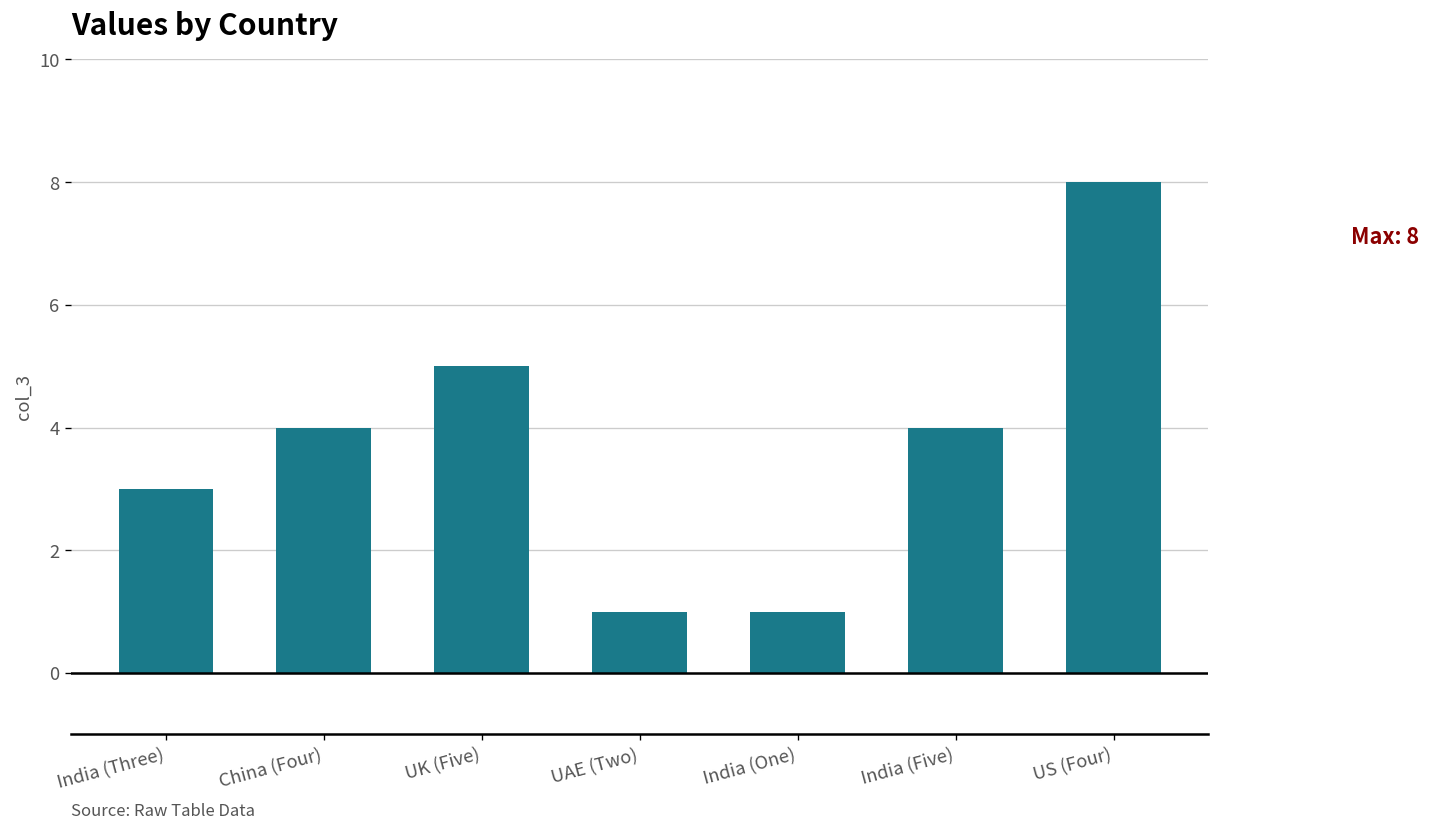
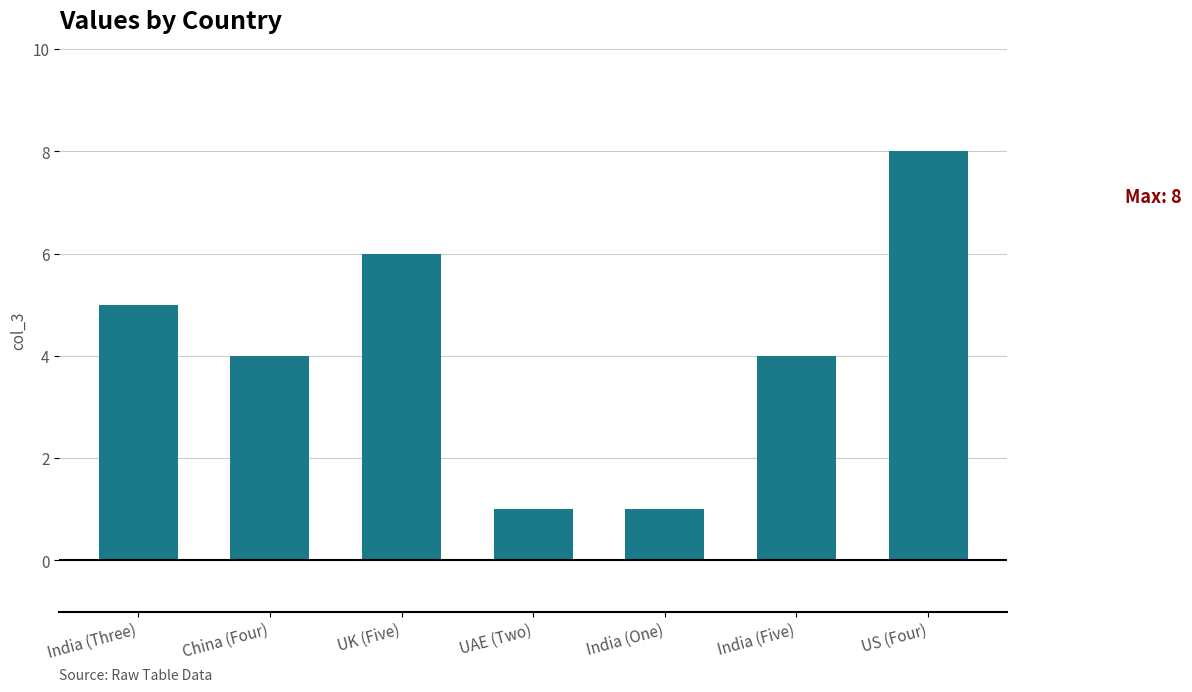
India (Three): 3 -> 5
UK (Five): 5 -> 6
